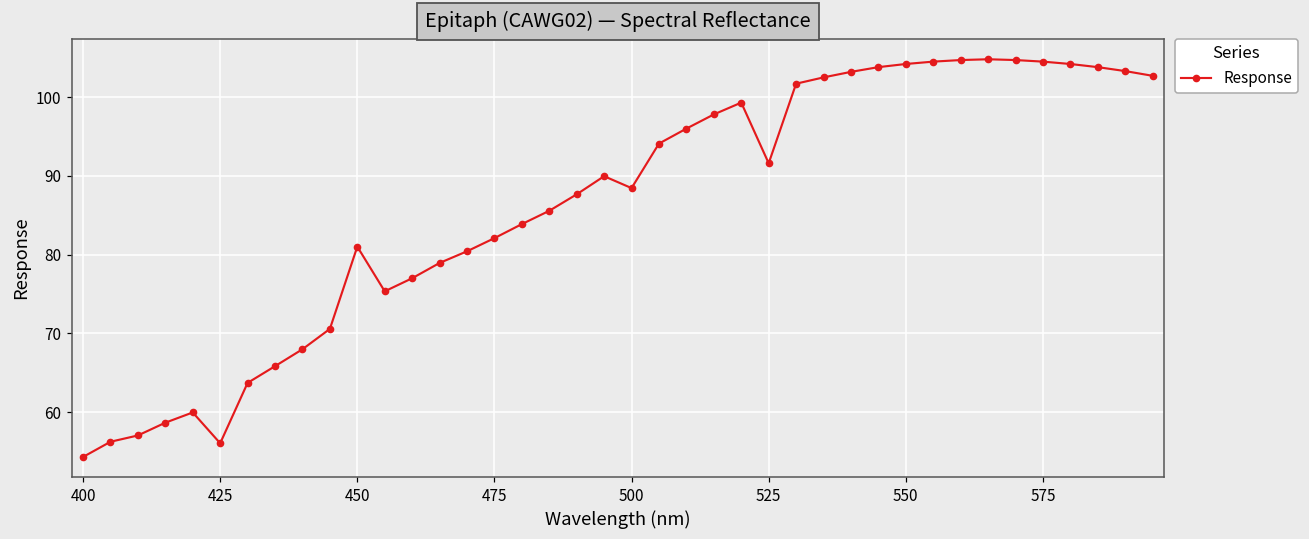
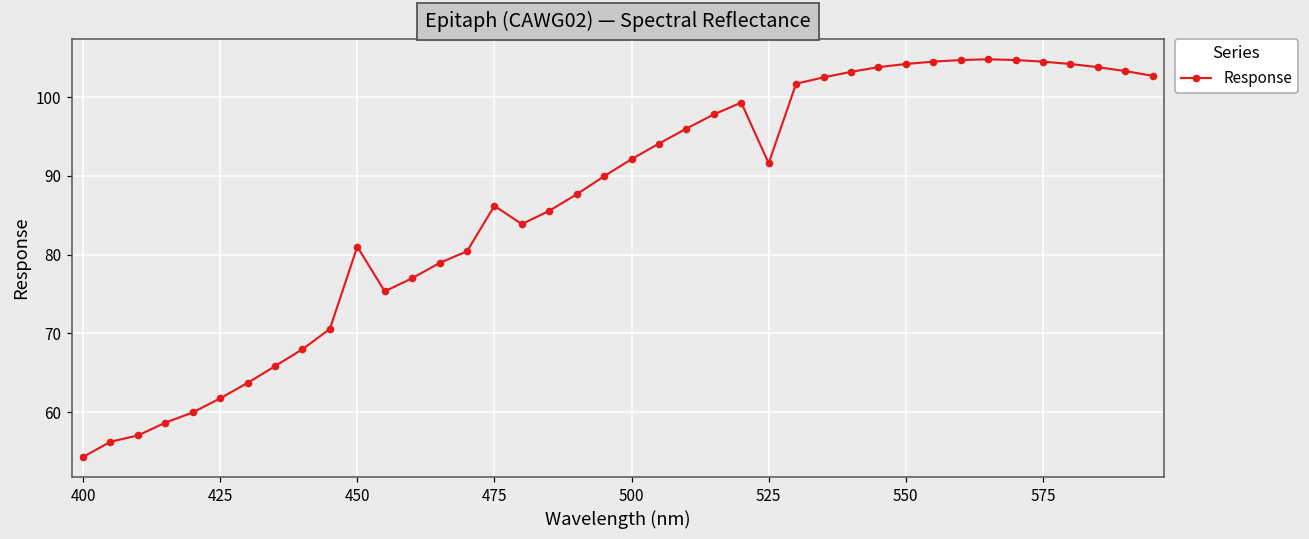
425: 56 -> 62
475: 82 -> 86
500: 88 -> 92
